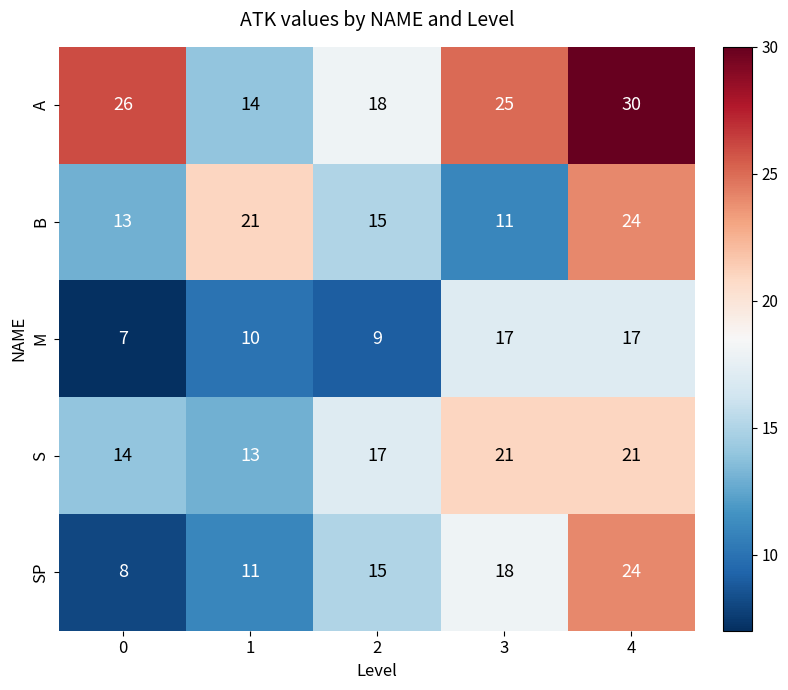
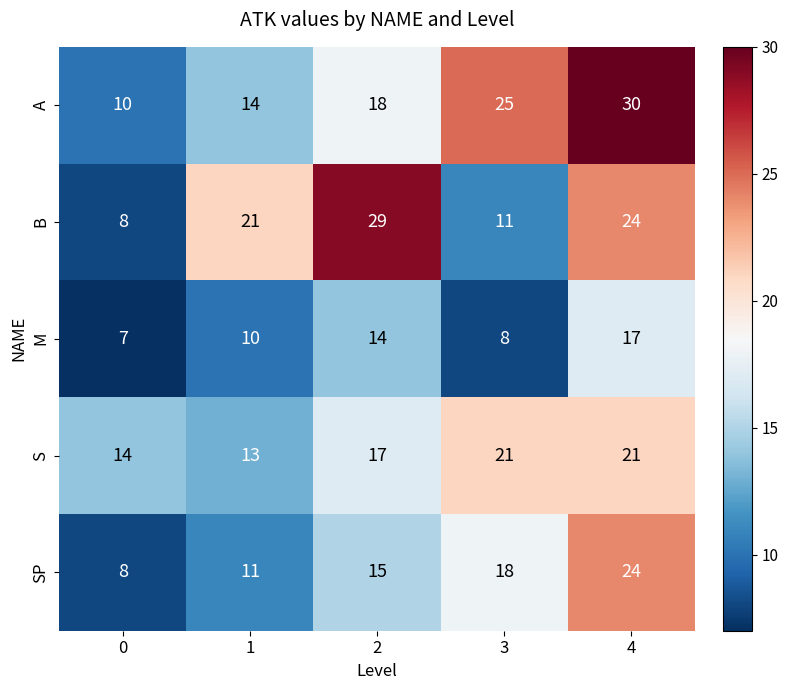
A, 0: 26 -> 10
B, 0: 13 -> 8
B, 2: 15 -> 29
M, 2: 9 -> 14
M, 3: 17 -> 8
